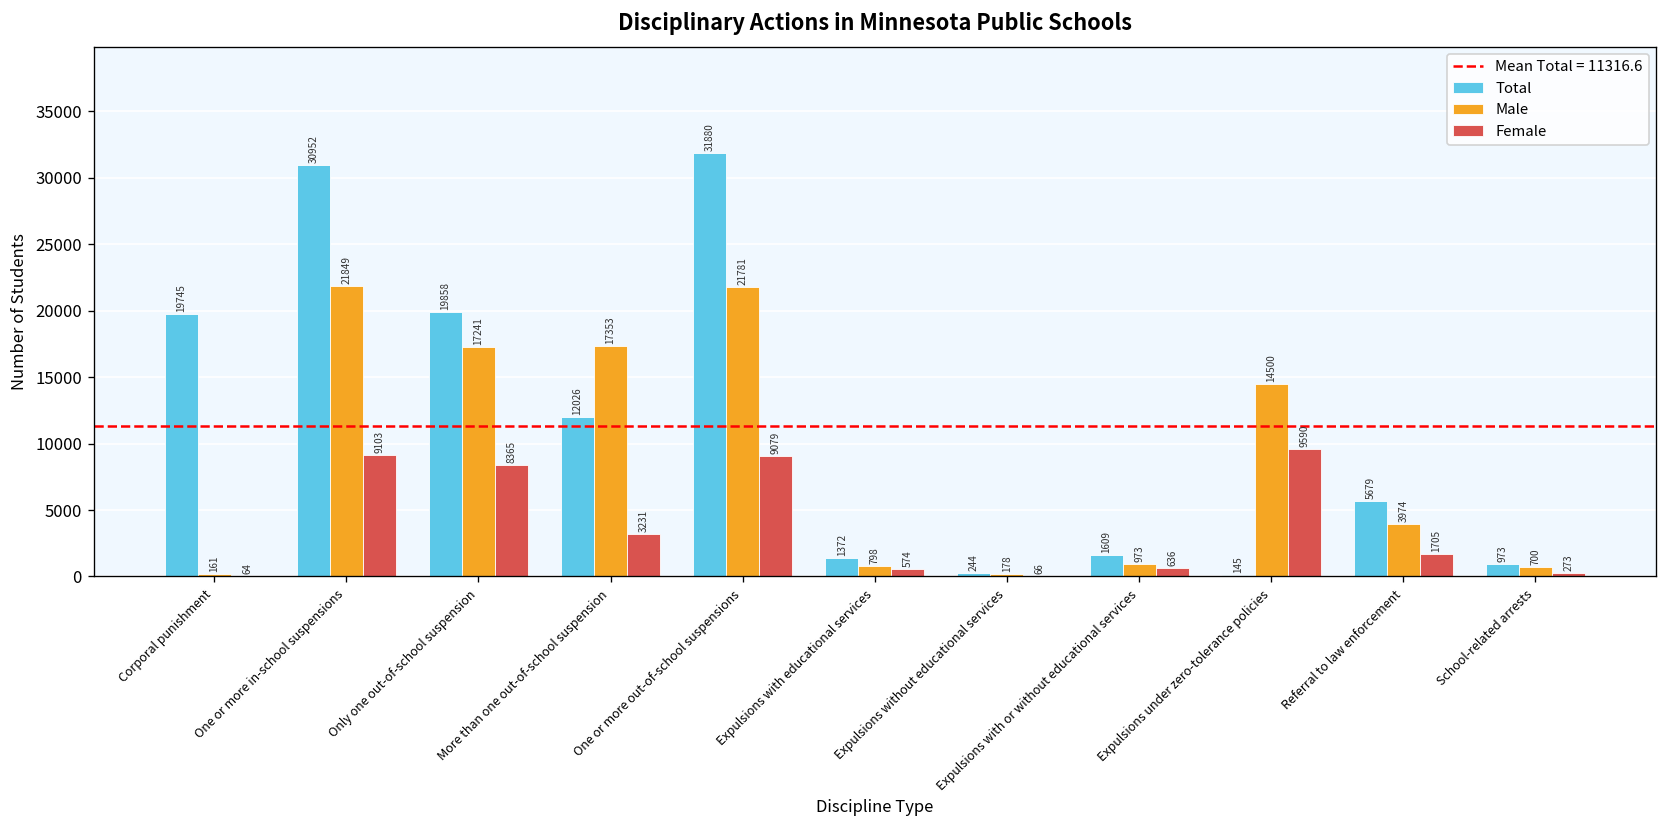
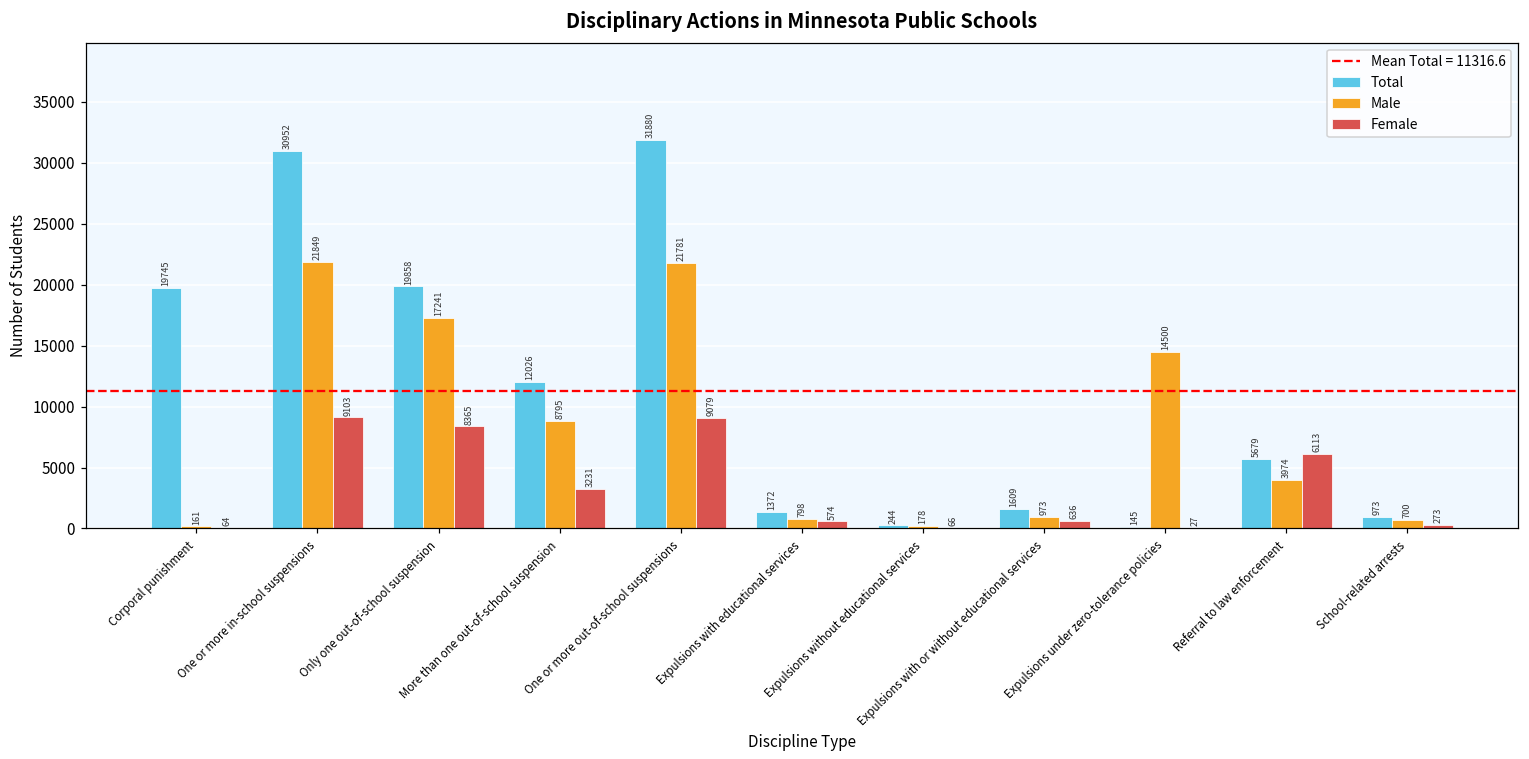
Male, More than one out-of-school suspension: 17353 -> 8795
Female, Expulsions under zero-tolerance policies: 9590 -> 27
Female, Referral to law enforcement: 1705 -> 6113
